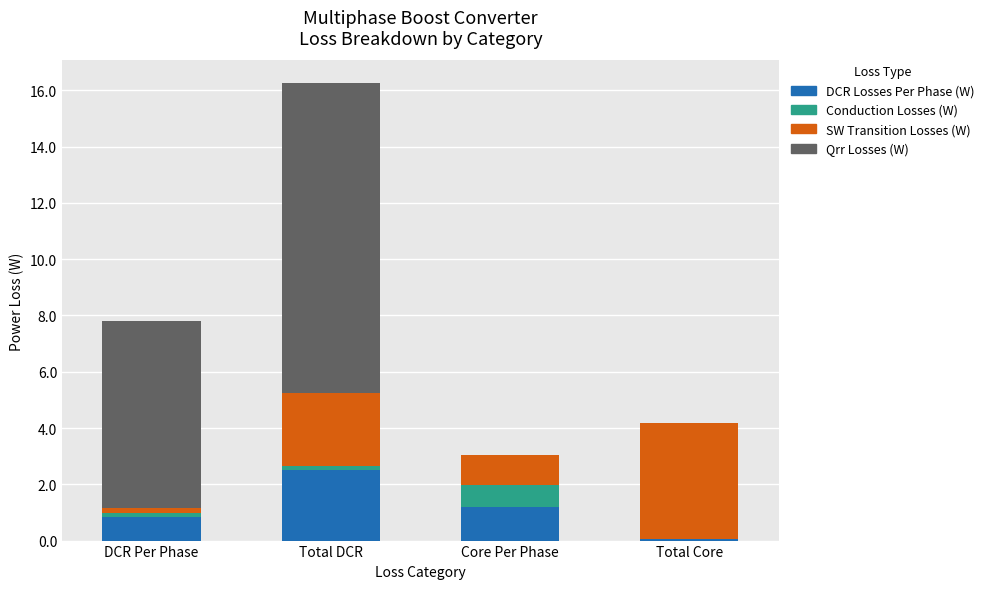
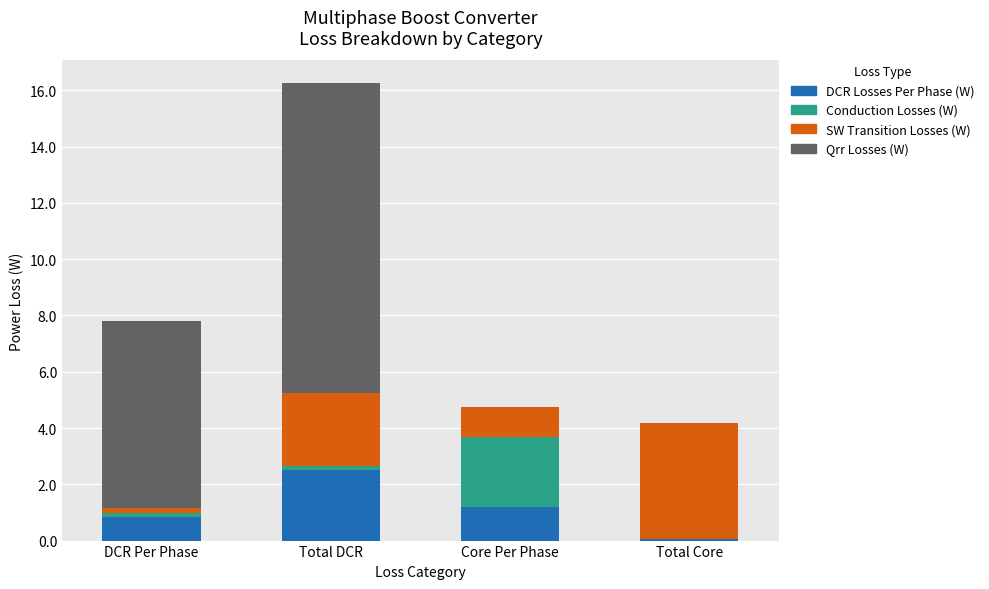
Conduction Losses (W), Core Per Phase: 0.8 -> 2.5
